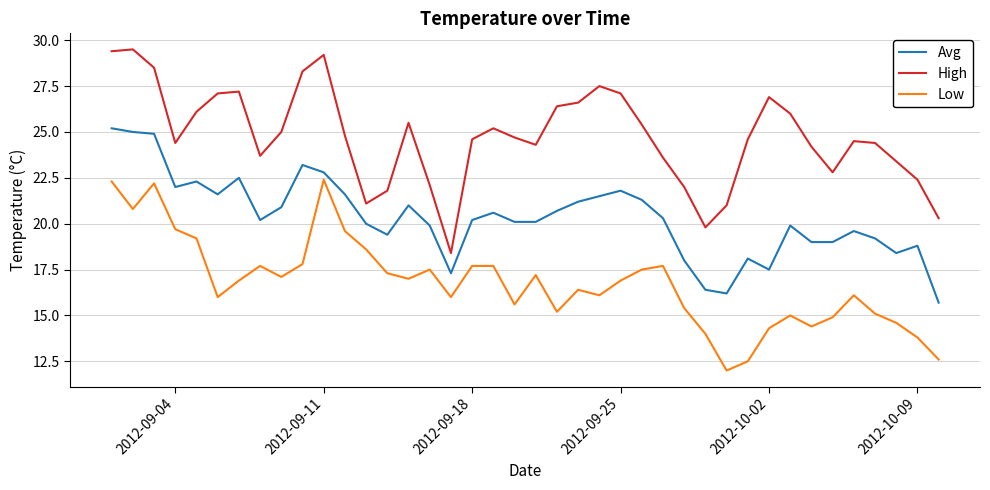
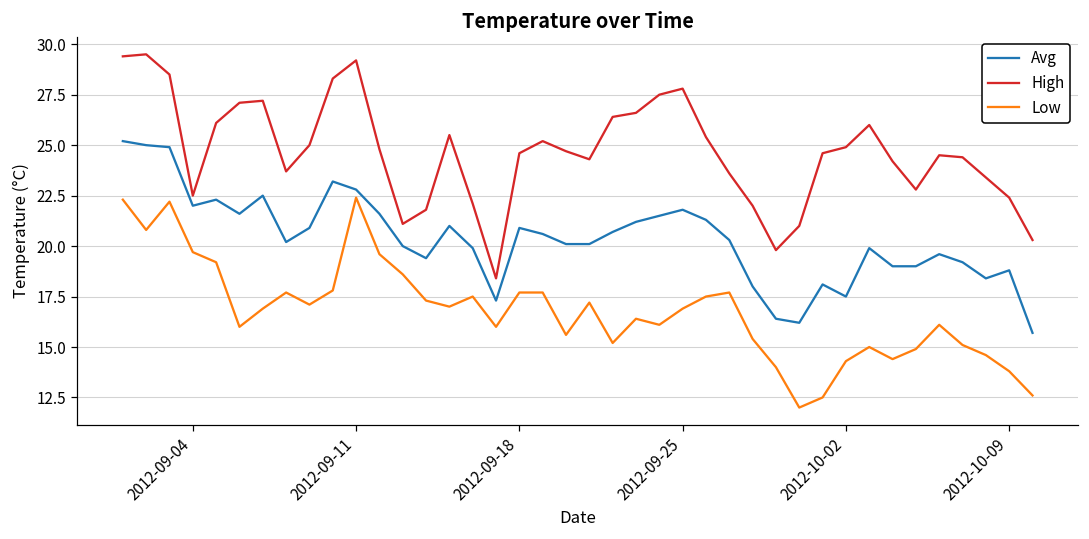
High, 2012-09-04: 24.4 -> 22.5
Avg, 2012-09-18: 20.2 -> 20.9
High, 2012-09-25: 27.1 -> 27.8
High, 2012-10-02: 26.9 -> 24.9
